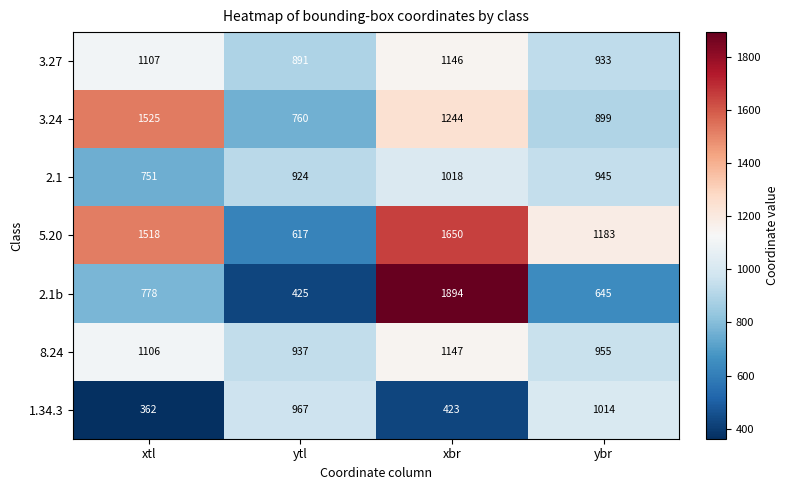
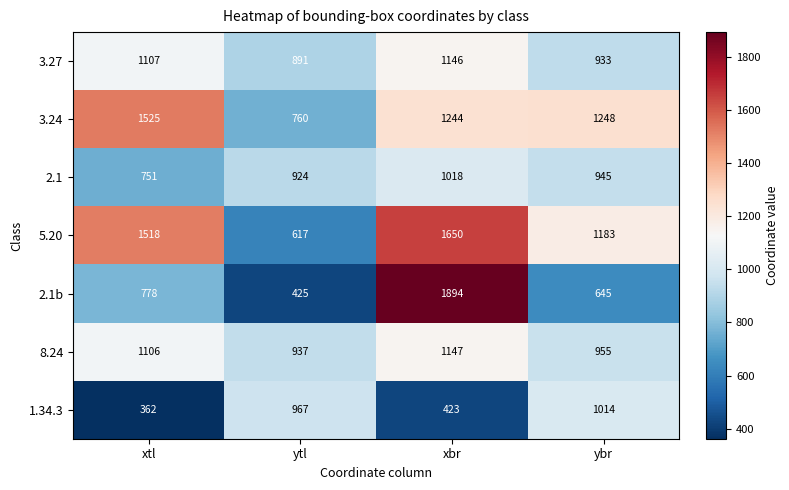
3.24, ybr: 899 -> 1248
